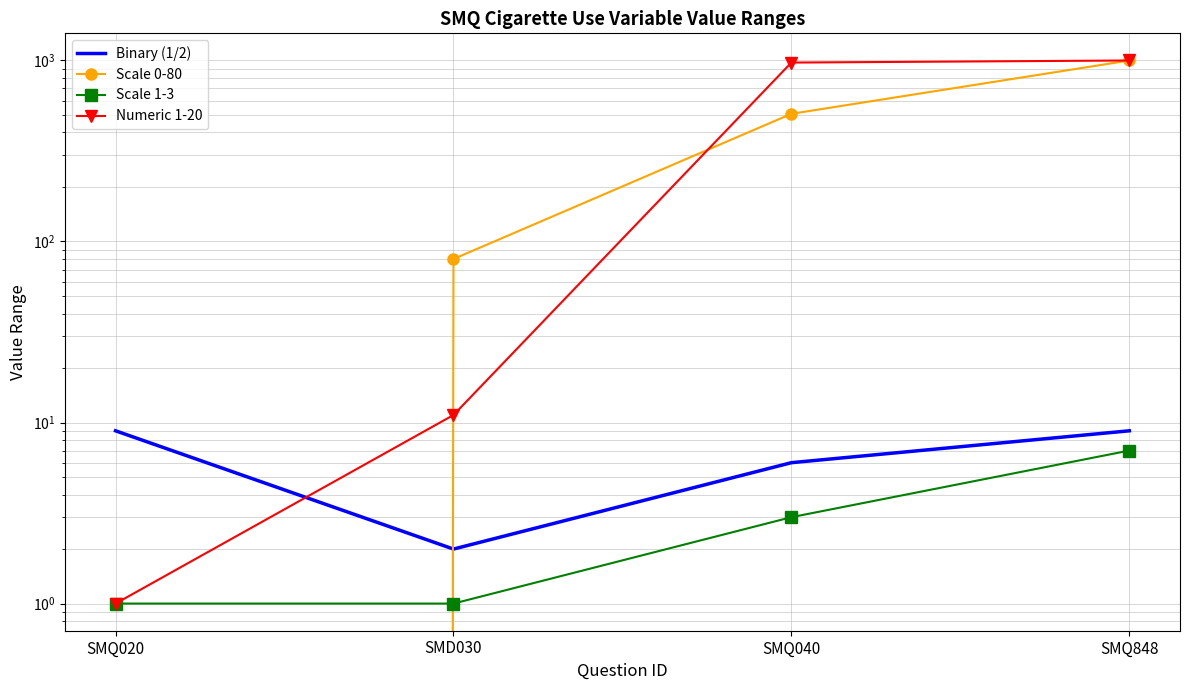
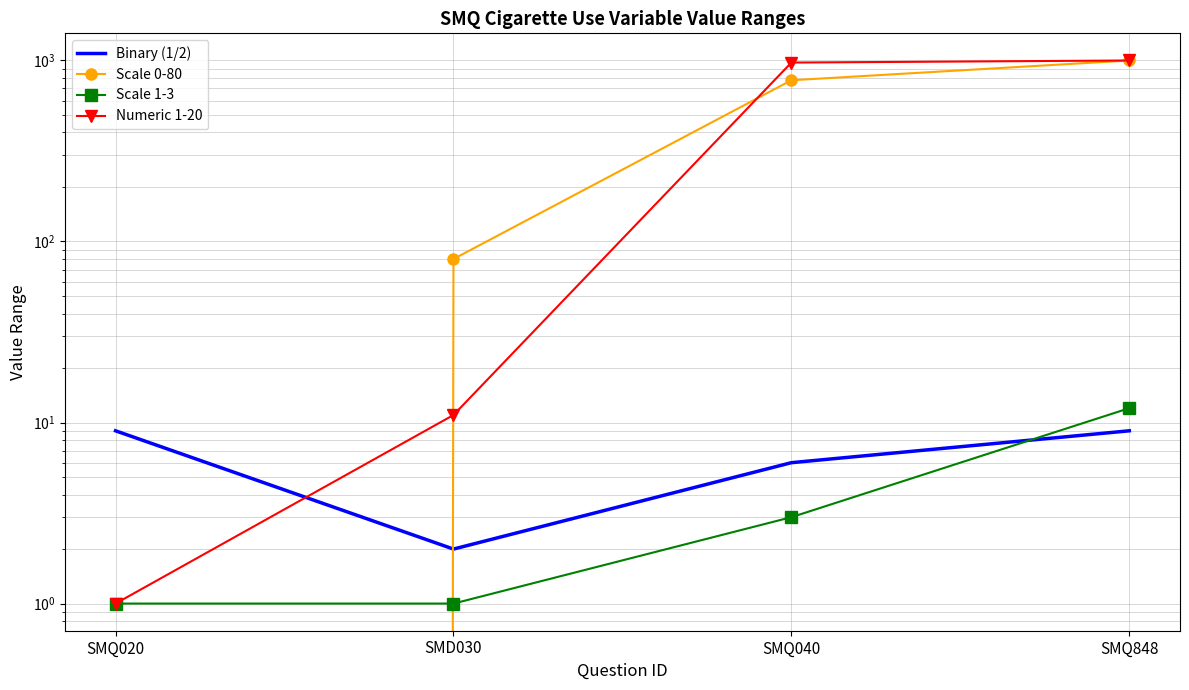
Scale 0-80, SMQ040: 510 -> 780
Scale 1-3, SMQ848: 7 -> 12
